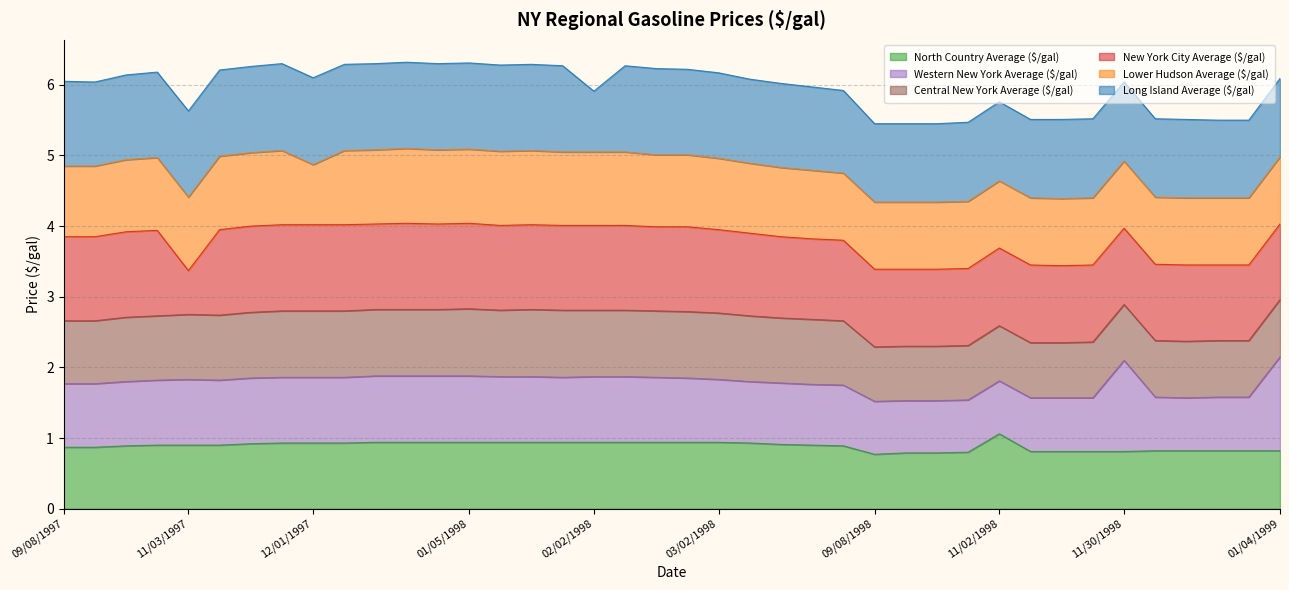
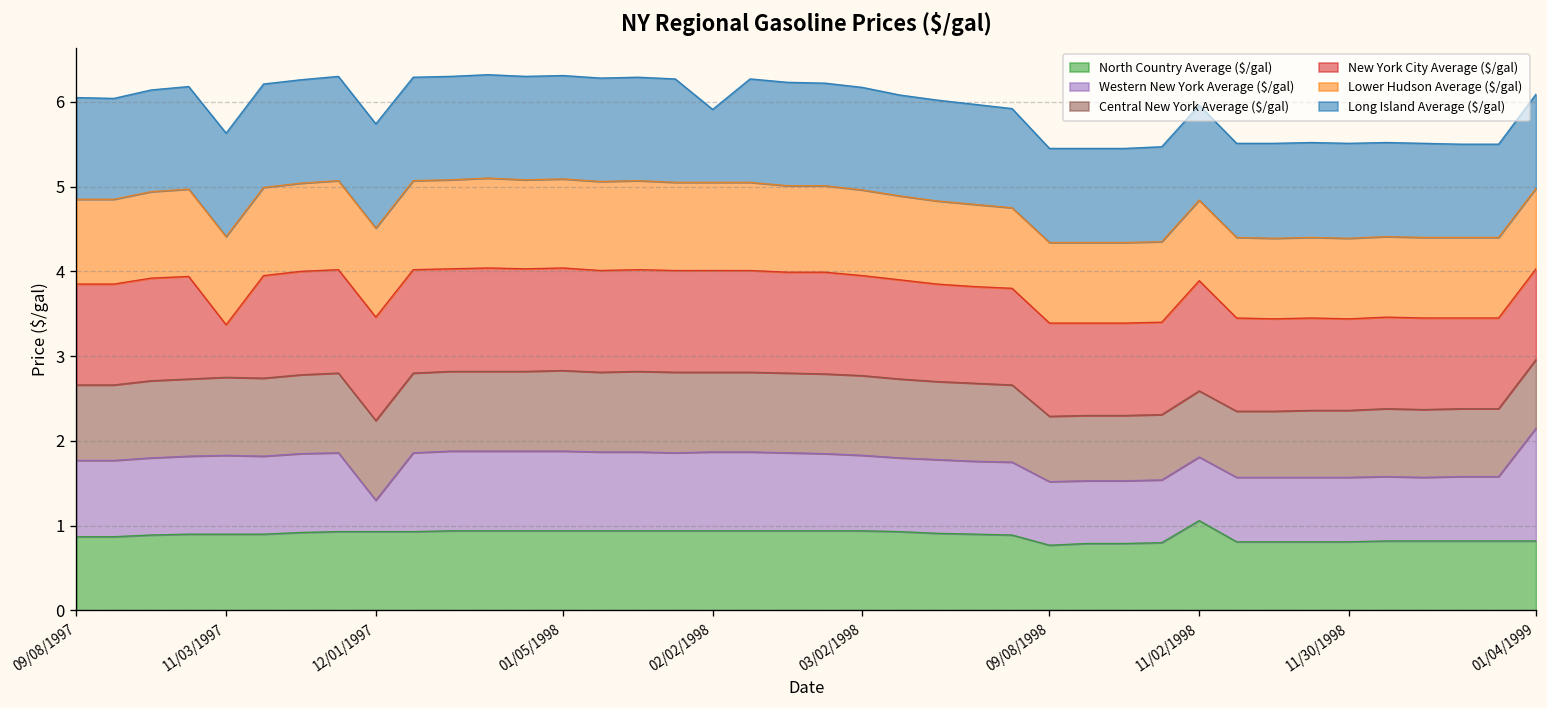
Western New York Average ($/gal), 12/01/1997: 0.9 -> 0.4
Lower Hudson Average ($/gal), 12/01/1997: 0.8 -> 1.0
New York City Average ($/gal), 11/02/1998: 1.1 -> 1.3
Western New York Average ($/gal), 11/30/1998: 1.3 -> 0.8
